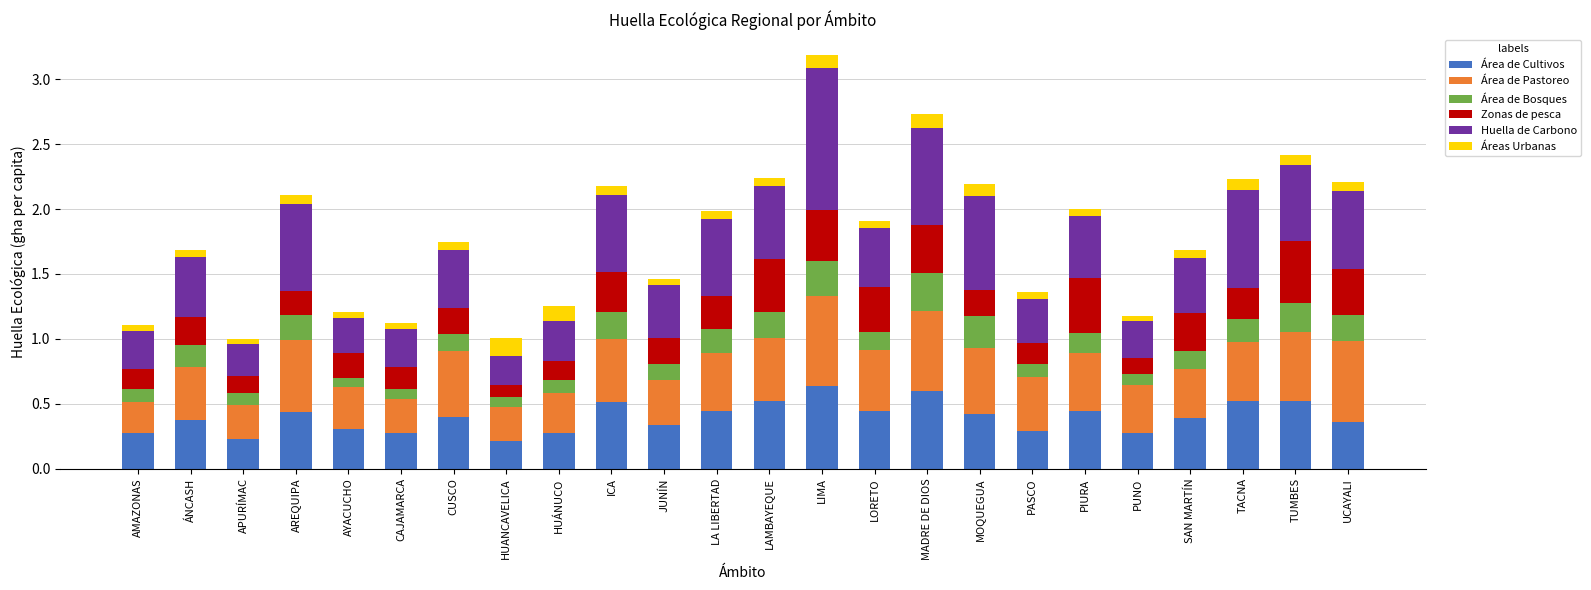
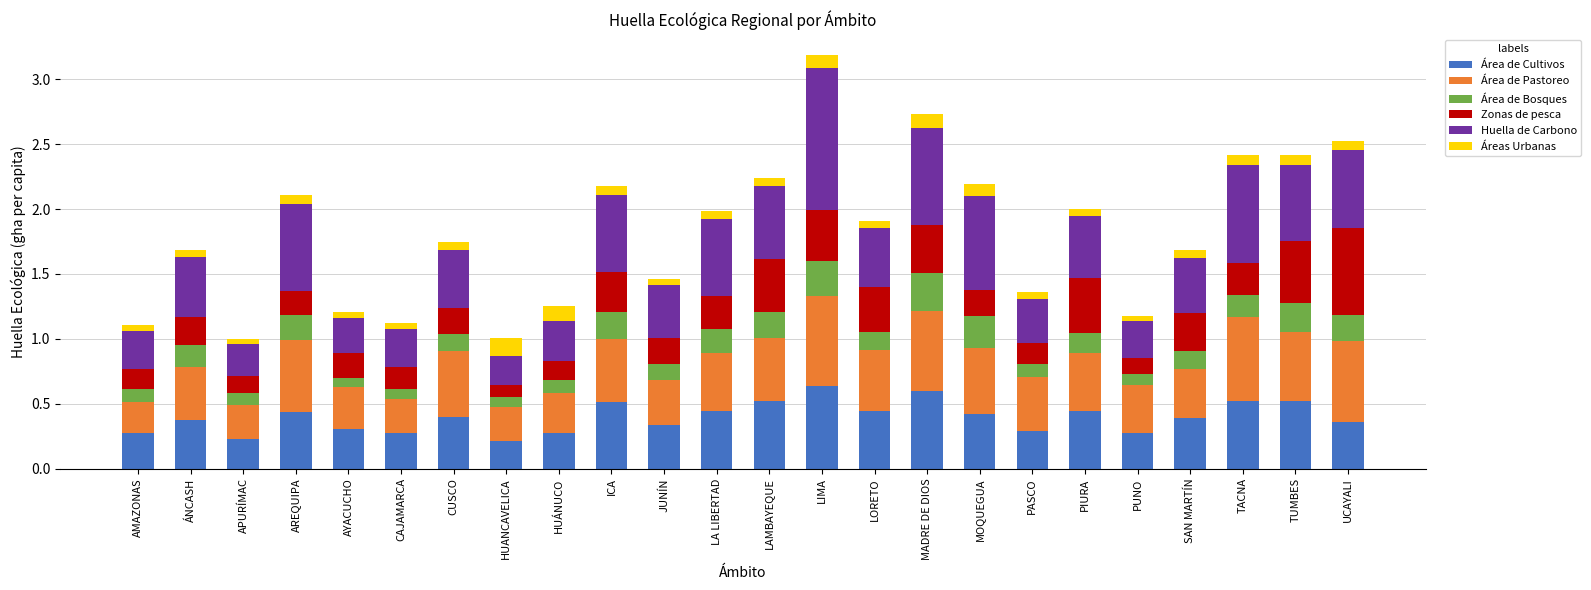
Área de Pastoreo, TACNA: 0.45 -> 0.64
Zonas de pesca, UCAYALI: 0.36 -> 0.67
